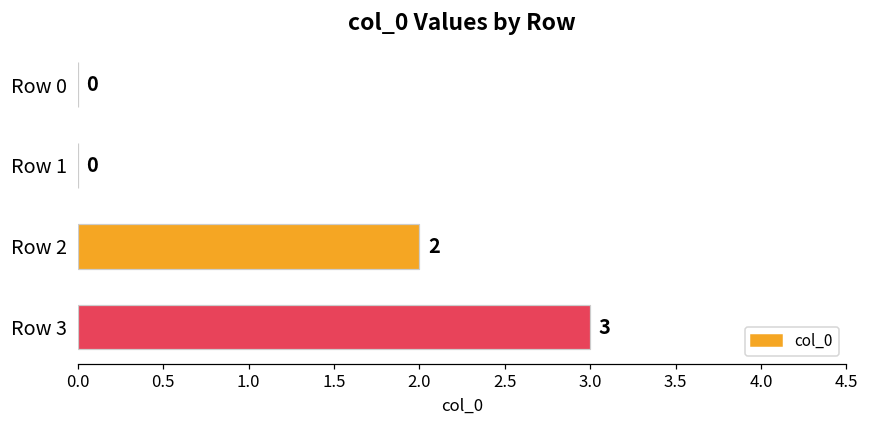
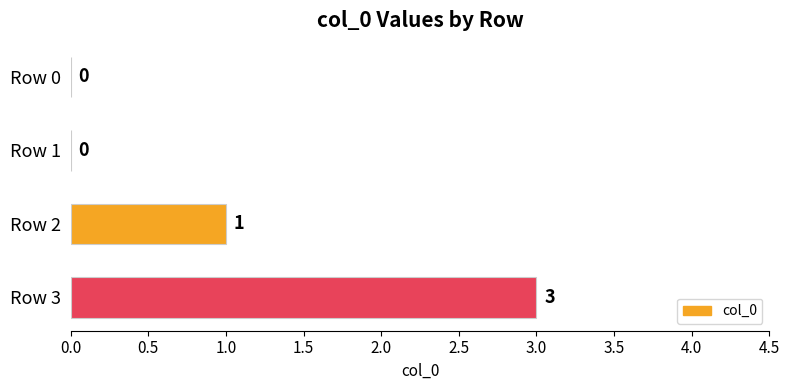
Row 2: 2 -> 1
